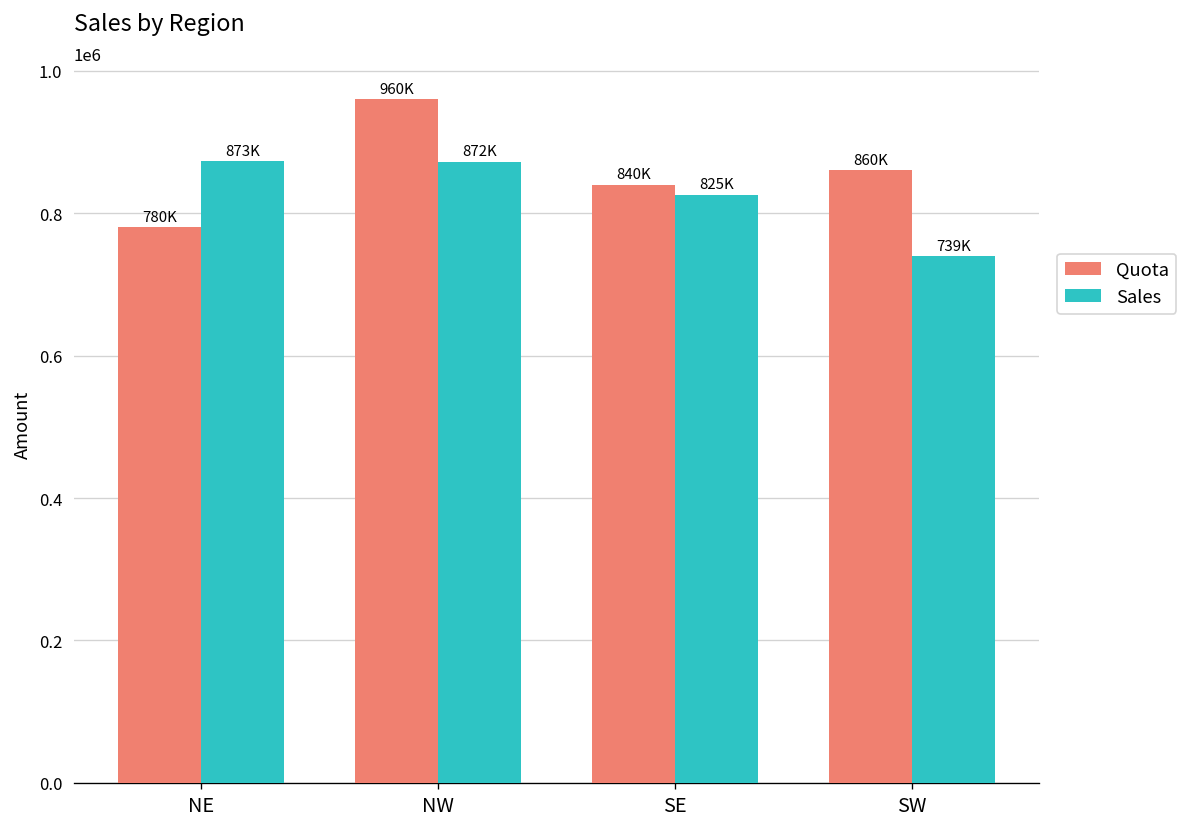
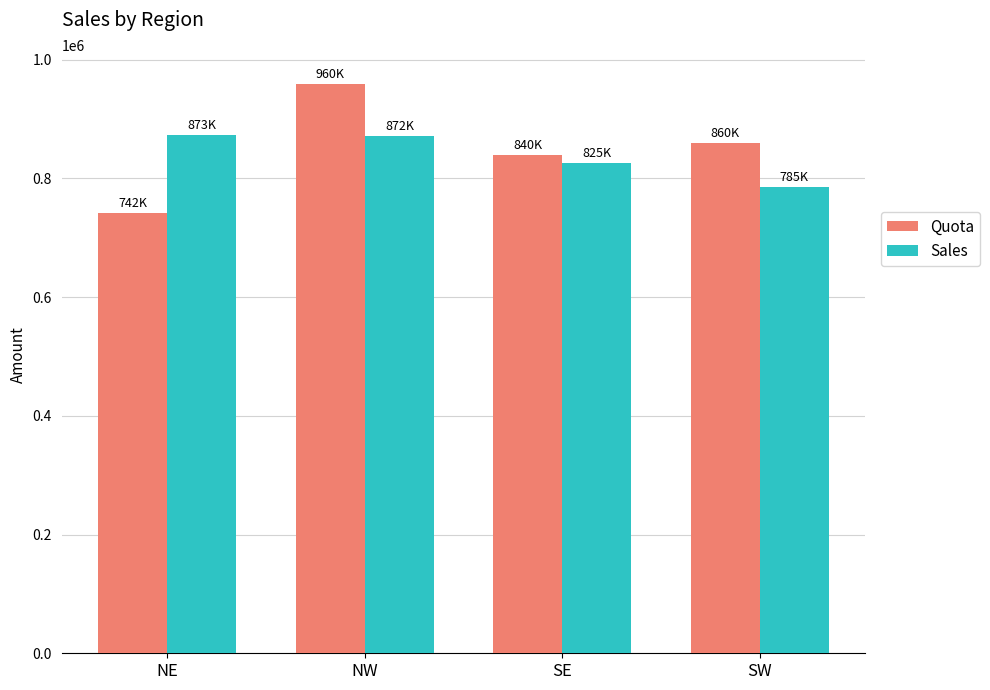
Quota, NE: 780K -> 742K
Sales, SW: 739K -> 785K
